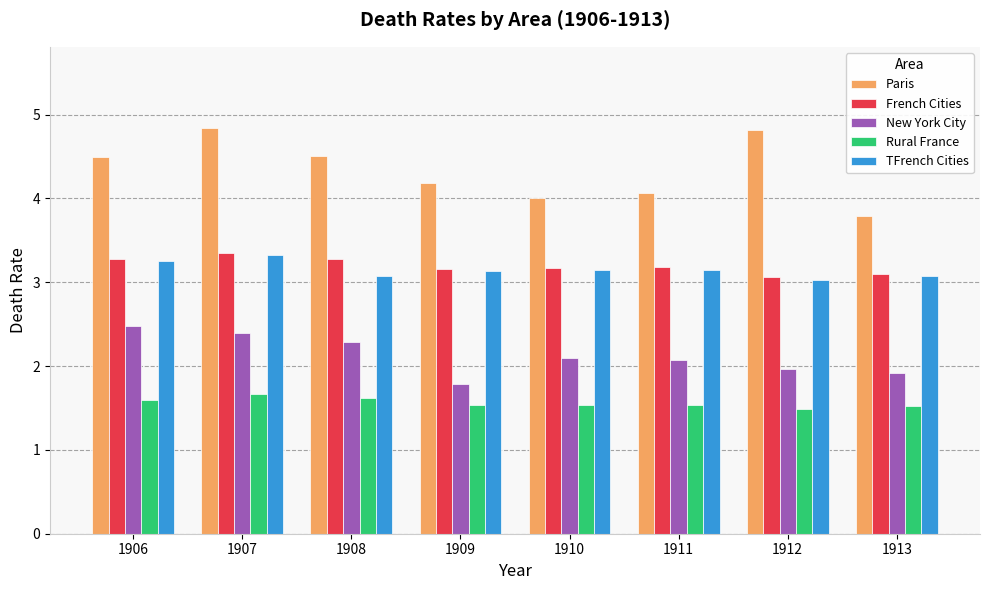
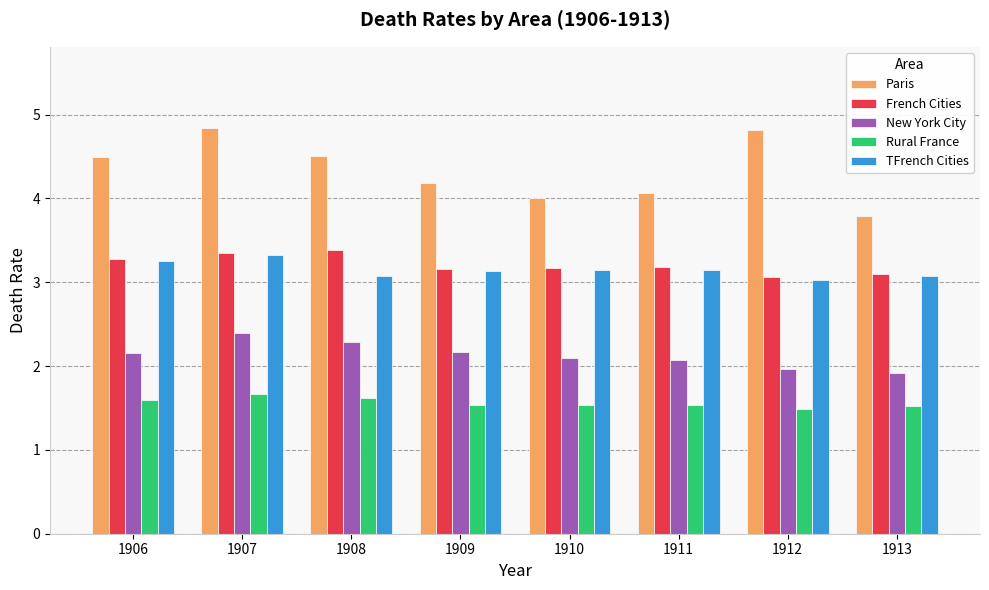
New York City, 1906: 2.5 -> 2.2
French Cities, 1908: 3.3 -> 3.4
New York City, 1909: 1.8 -> 2.2
